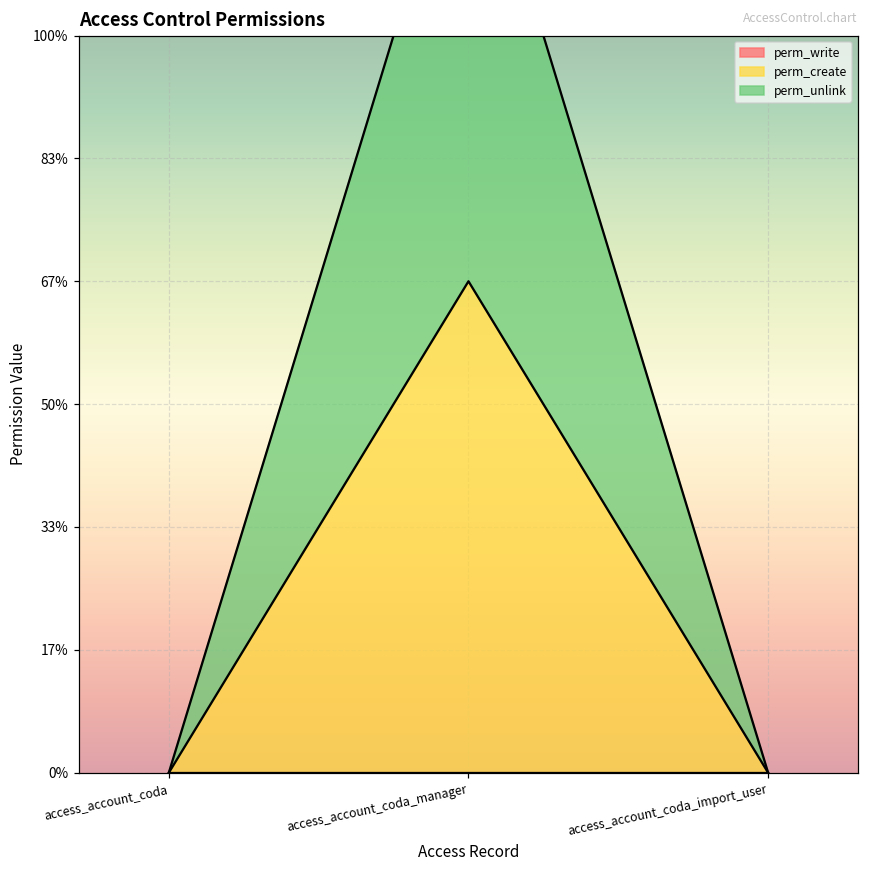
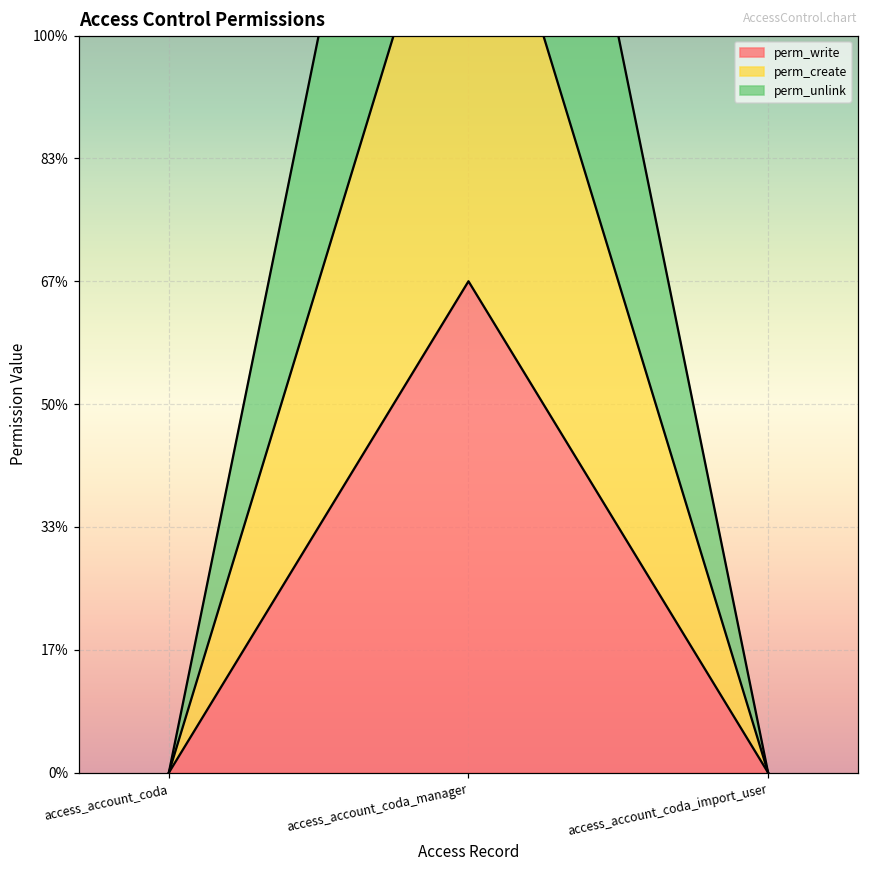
perm_write, access_account_coda_manager: 0% -> 67%
